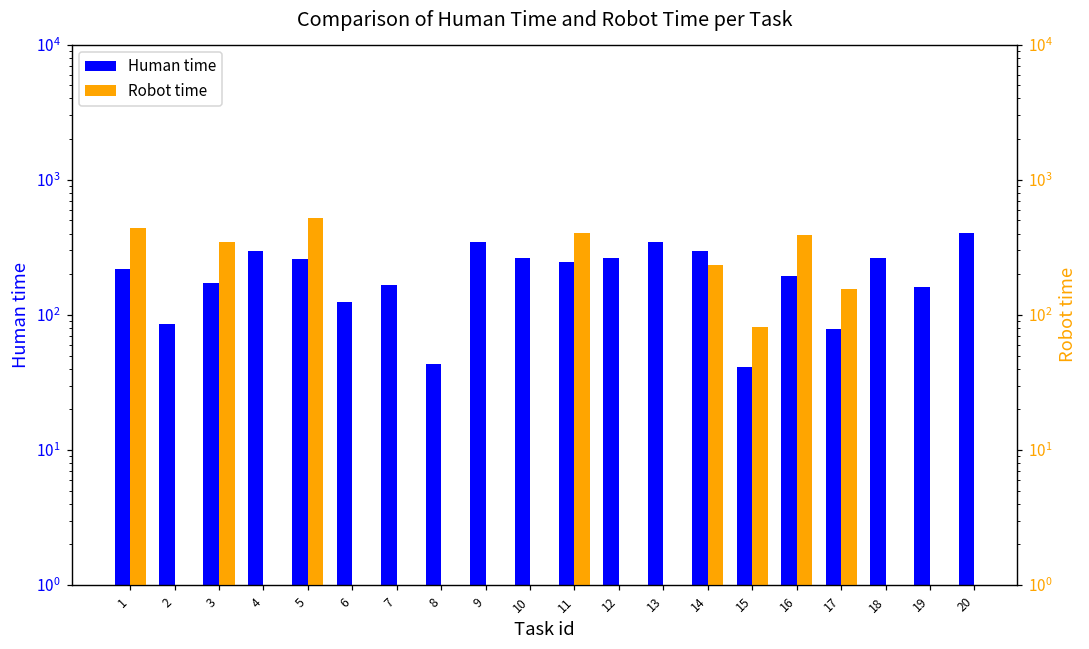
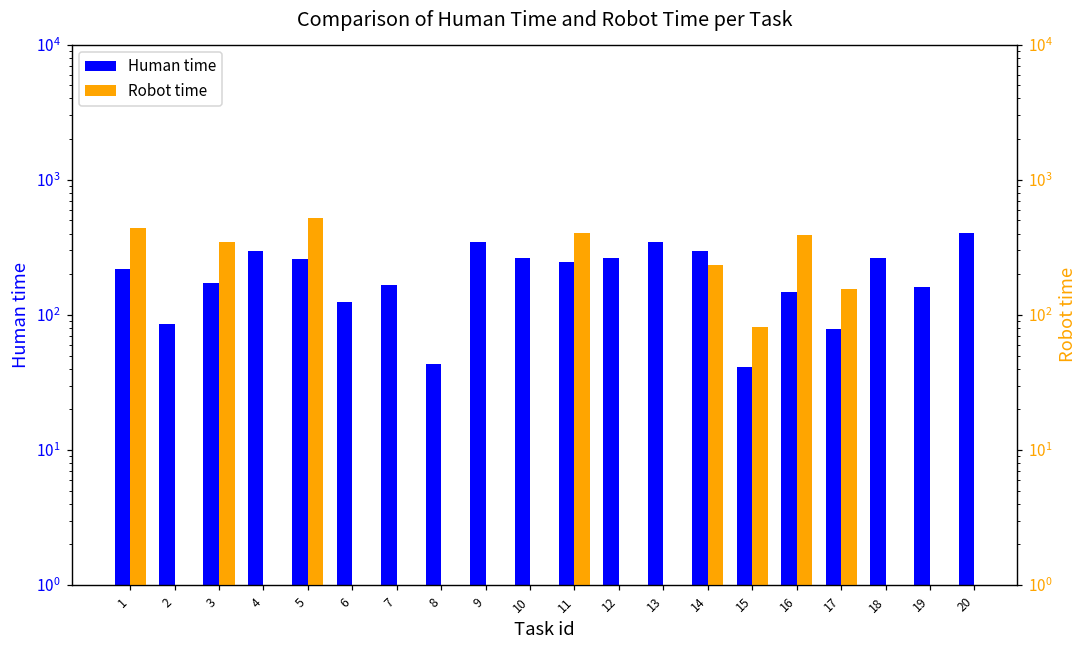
Human time, 16: 190 -> 150
